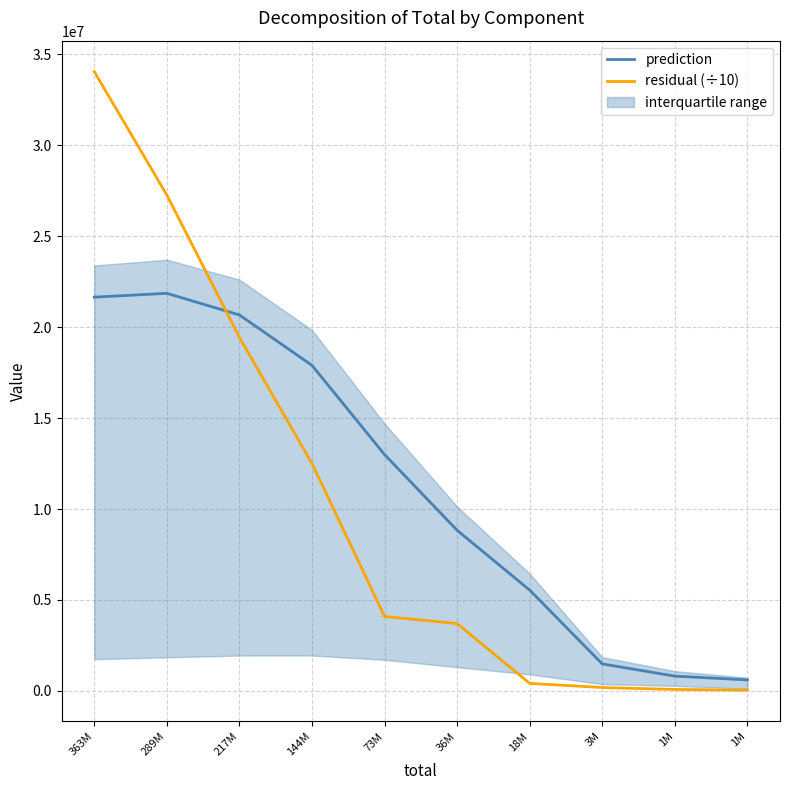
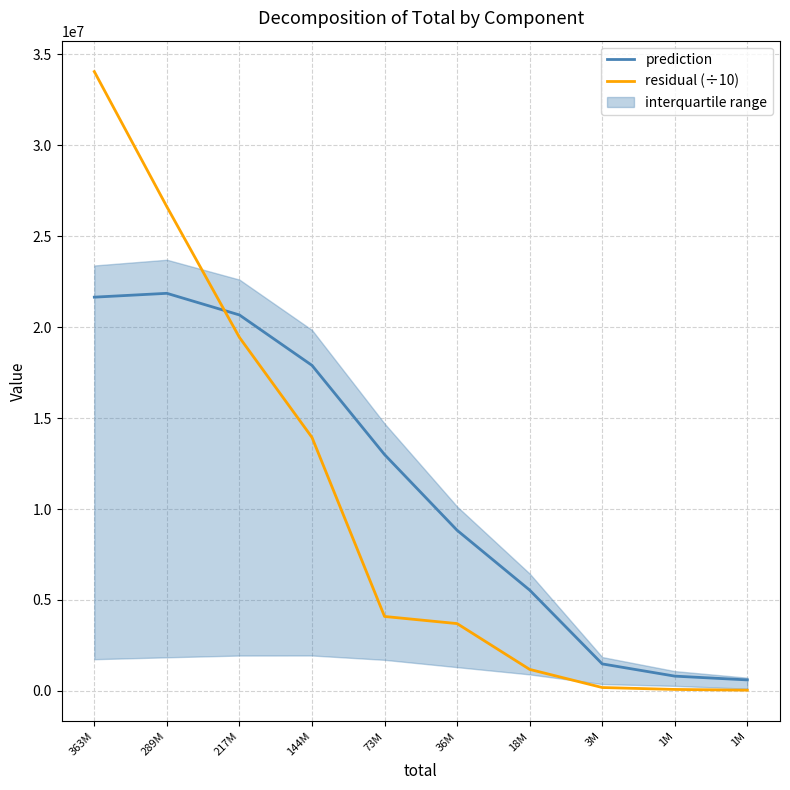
residual (÷10), 289M: 27300000 -> 26600000
residual (÷10), 144M: 12500000 -> 13900000
residual (÷10), 18M: 400000 -> 1200000
